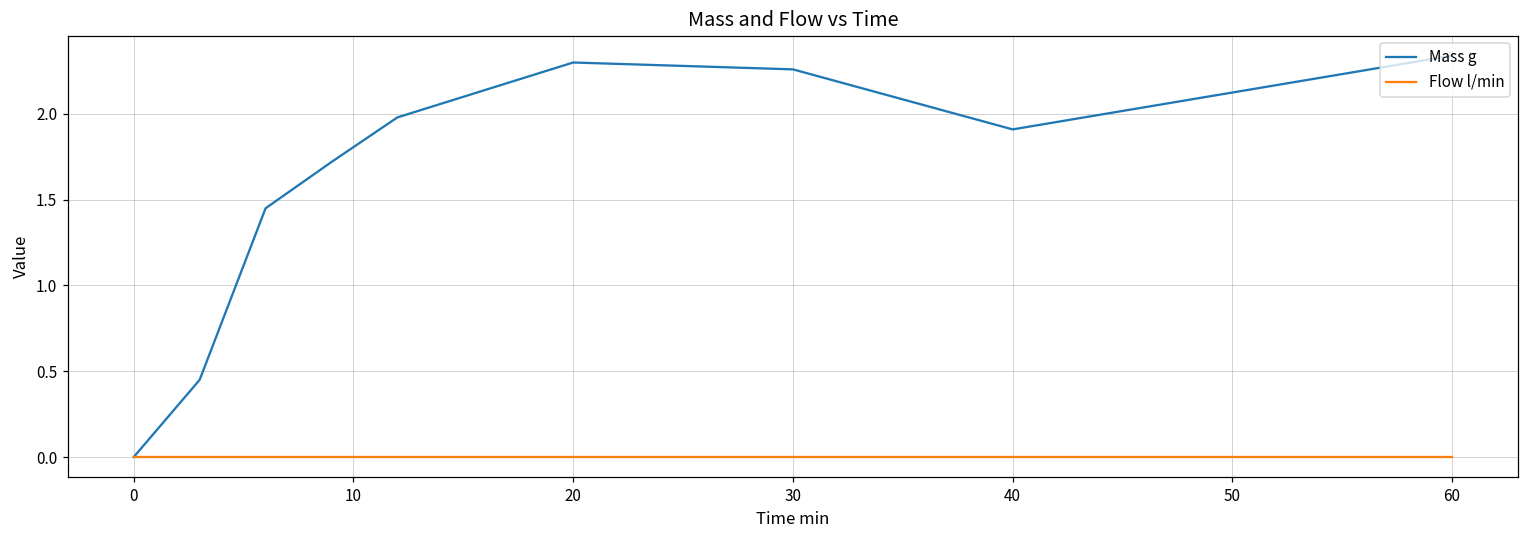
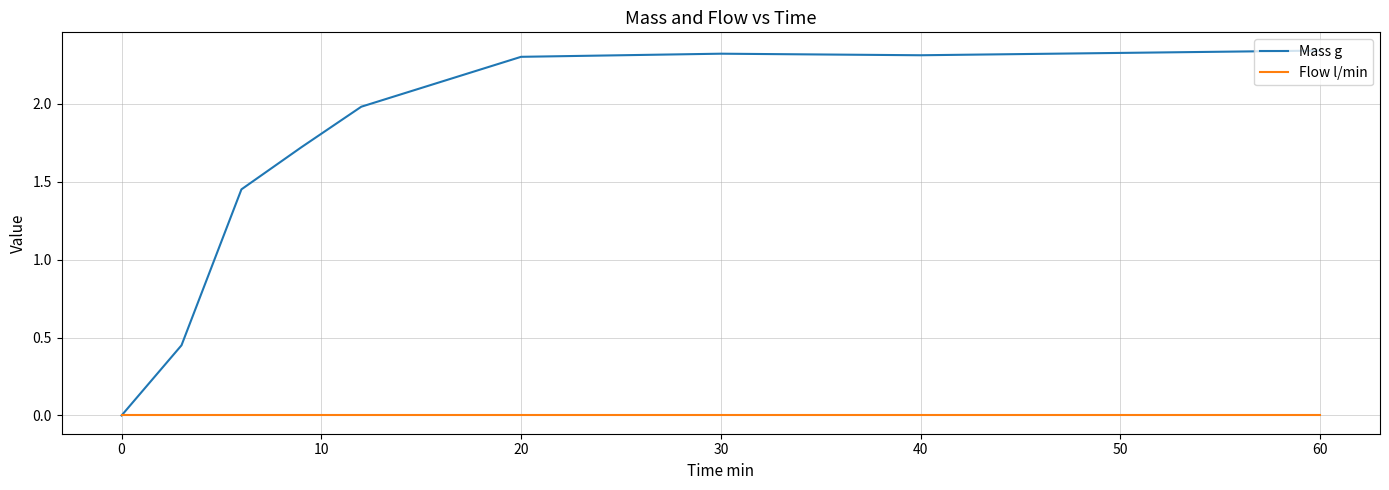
Mass g, 30: 2.26 -> 2.32
Mass g, 40: 1.91 -> 2.31
